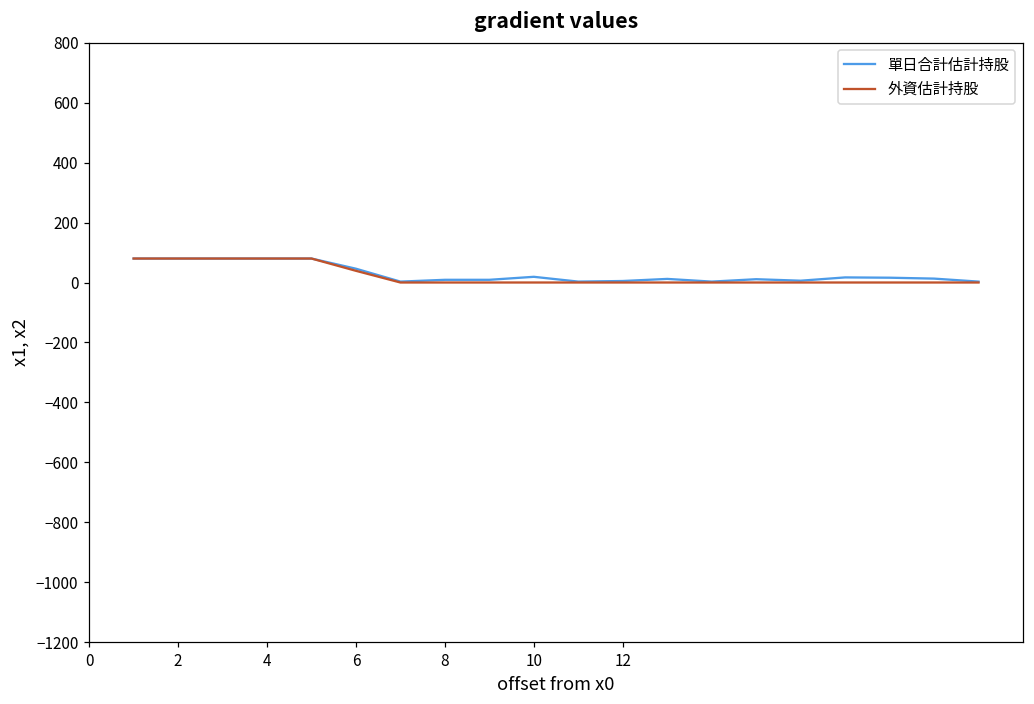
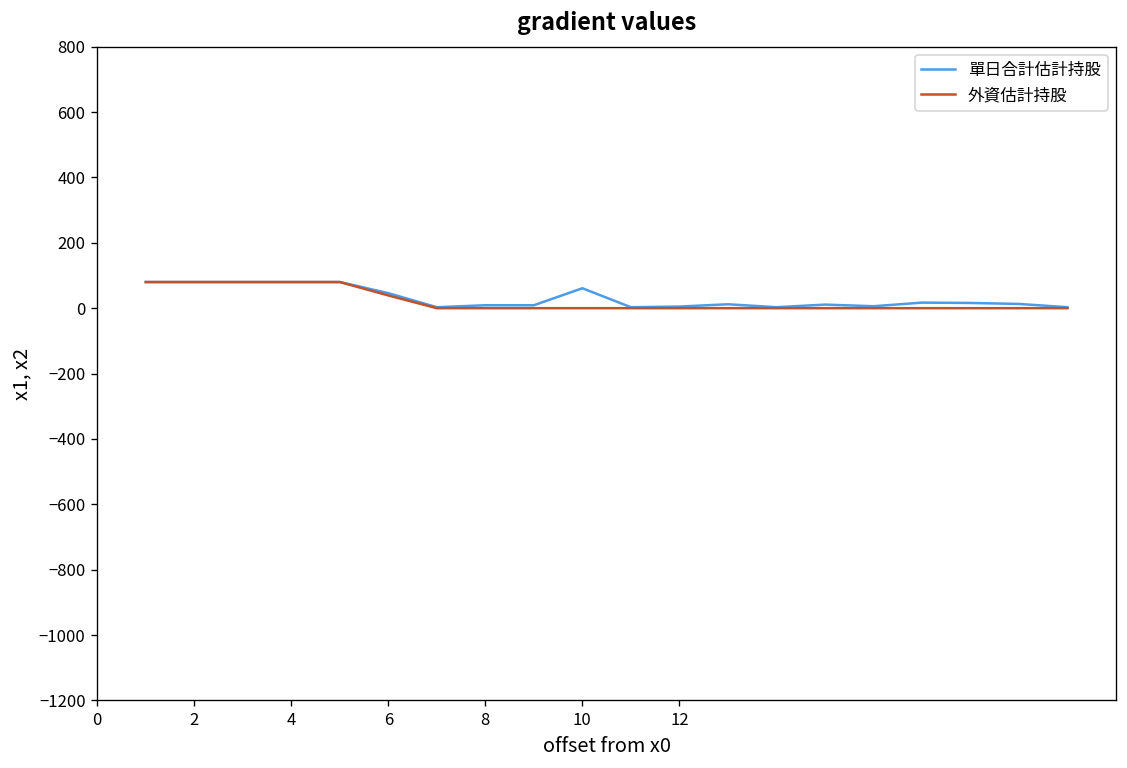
單日合計估計持股, 10: 20 -> 60
